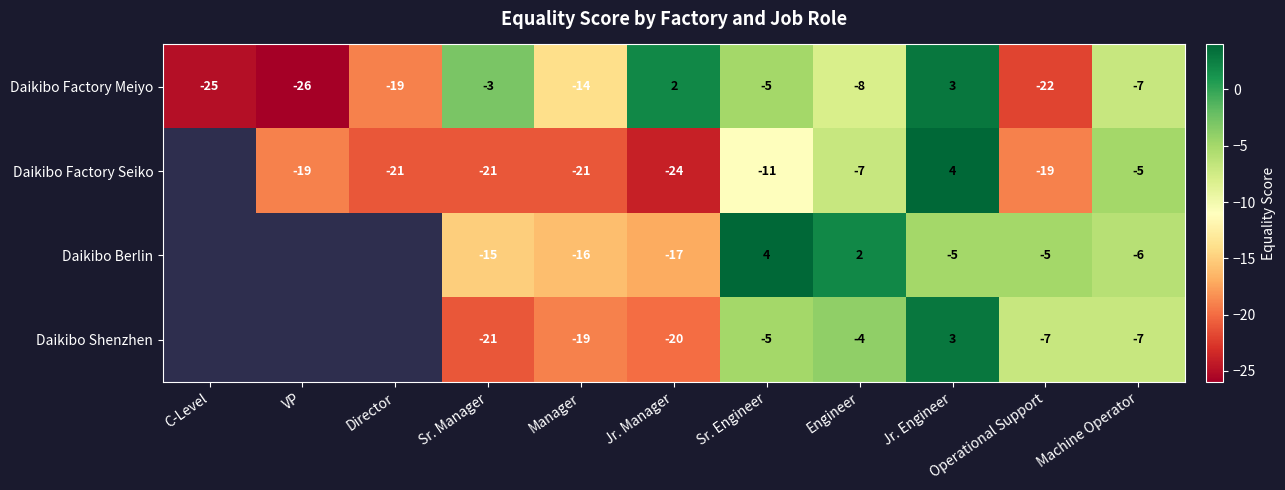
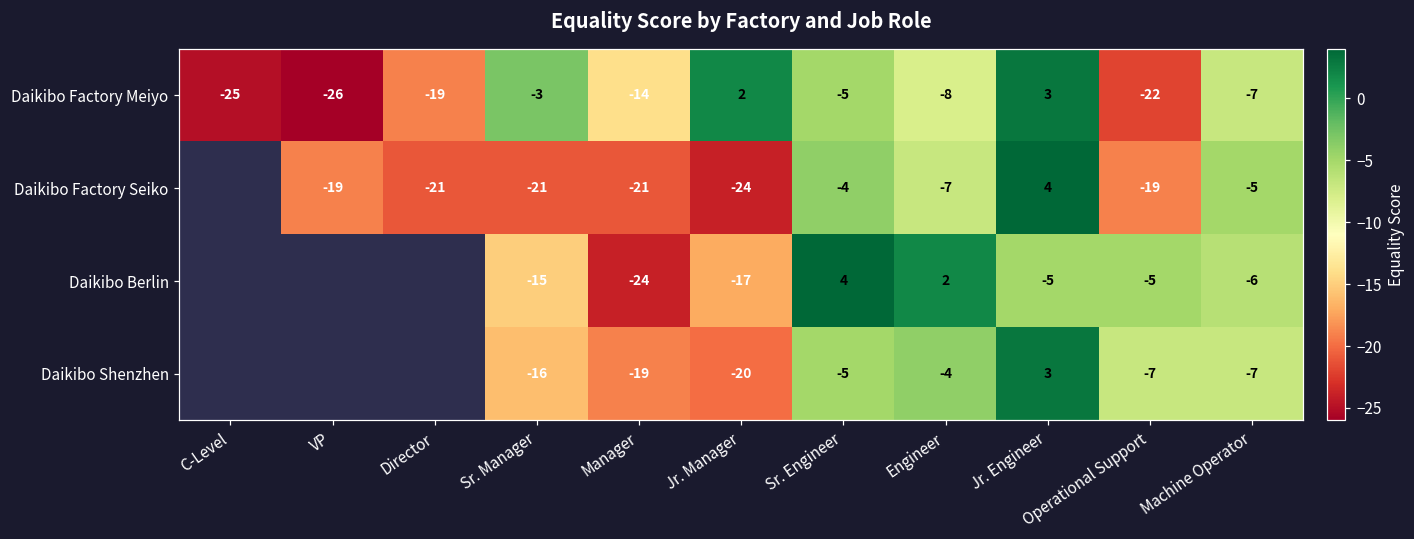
Daikibo Factory Seiko, Sr. Engineer: -11 -> -4
Daikibo Berlin, Manager: -16 -> -24
Daikibo Shenzhen, Sr. Manager: -21 -> -16
